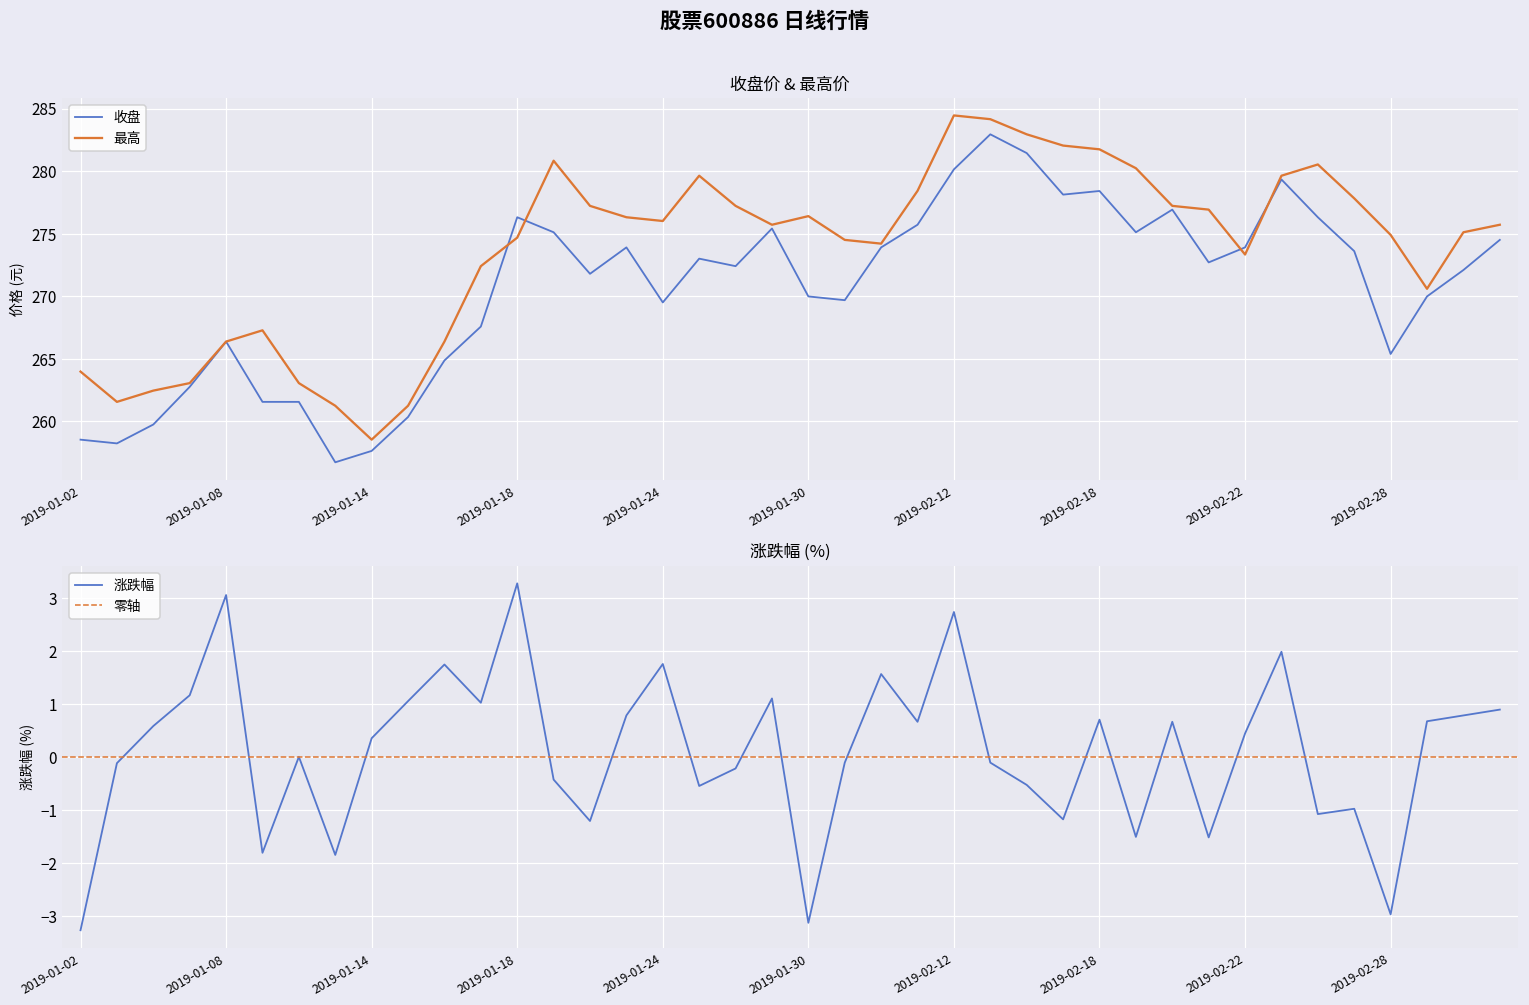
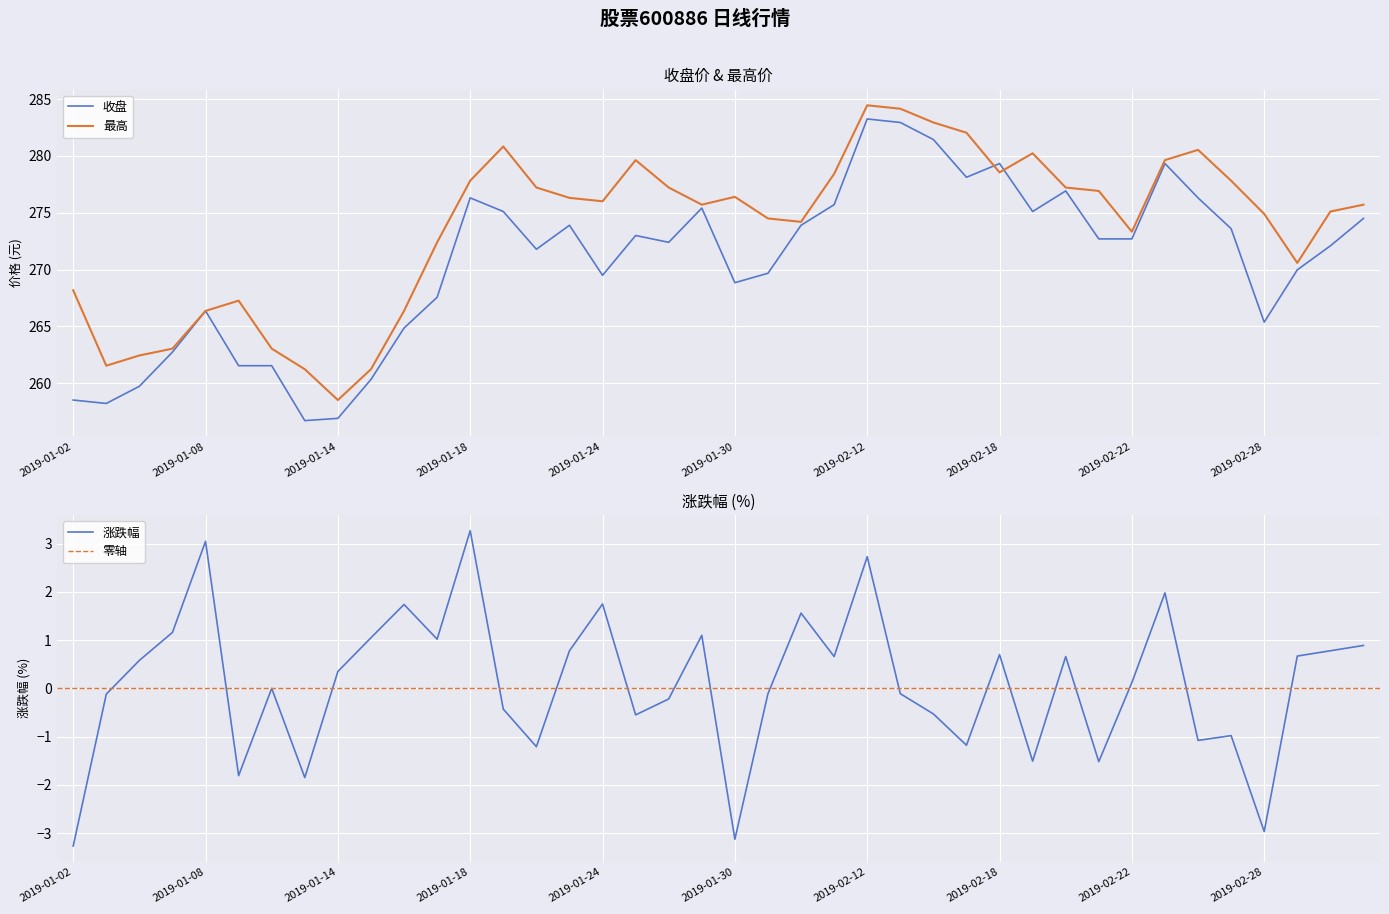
收盘价 & 最高价, 最高, 2019-01-02: 264.0 -> 268.2
收盘价 & 最高价, 收盘, 2019-01-14: 257.6 -> 256.9
收盘价 & 最高价, 最高, 2019-01-18: 274.7 -> 277.8
收盘价 & 最高价, 收盘, 2019-01-30: 270.0 -> 268.9
收盘价 & 最高价, 收盘, 2019-02-12: 280.1 -> 283.3
收盘价 & 最高价, 收盘, 2019-02-18: 278.4 -> 279.3
收盘价 & 最高价, 最高, 2019-02-18: 281.7 -> 278.6
收盘价 & 最高价, 收盘, 2019-02-22: 273.9 -> 272.7
涨跌幅 (%), 2019-02-22: 0.4 -> 0.1
